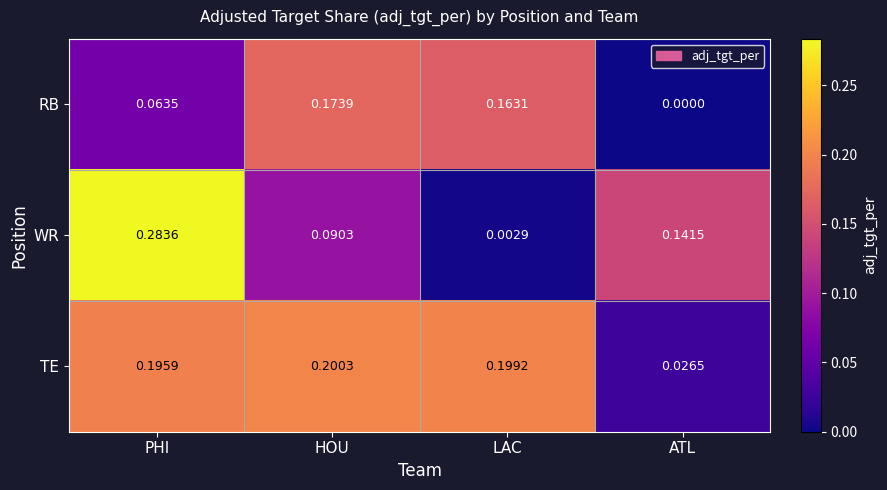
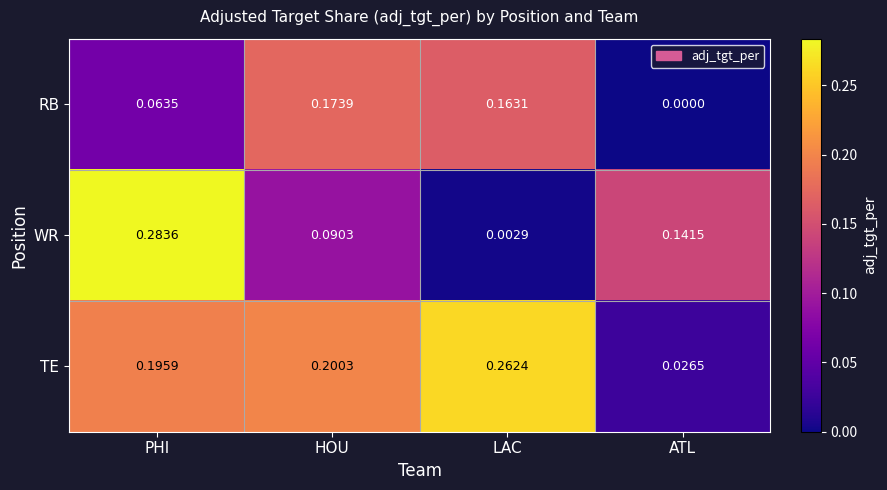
TE, LAC: 0.1992 -> 0.2624
